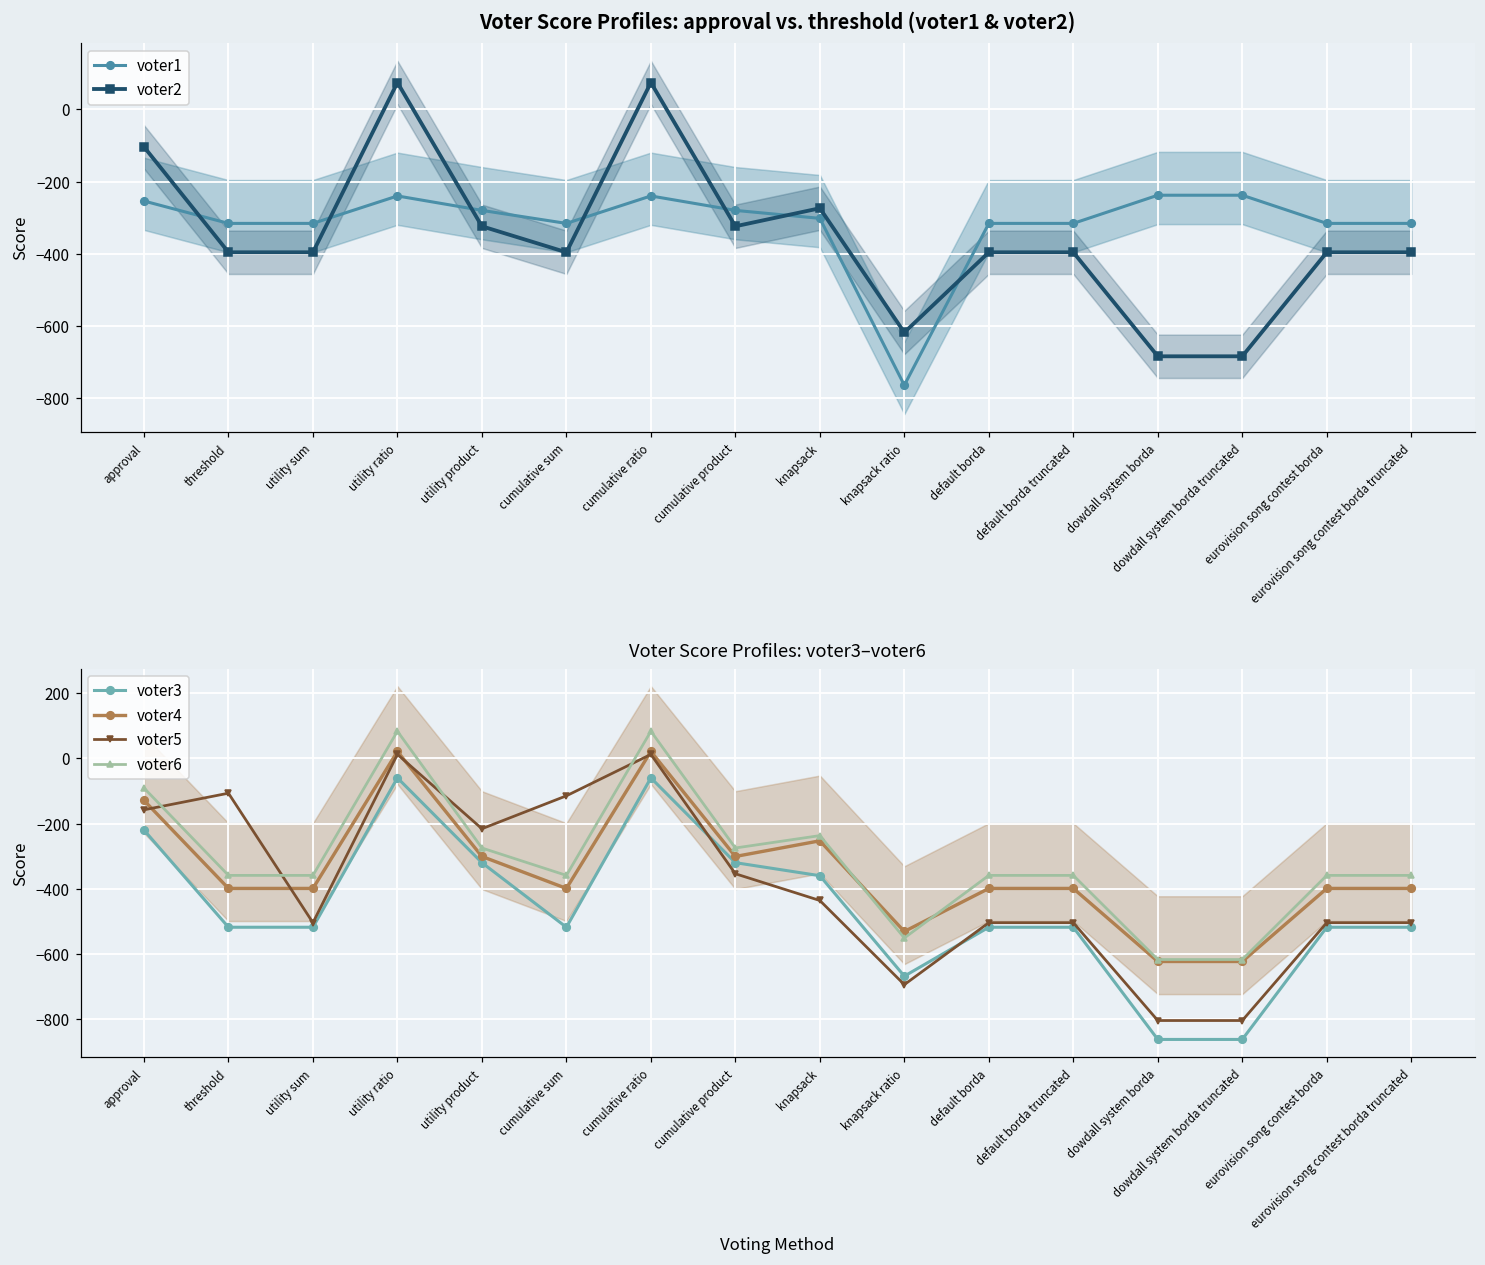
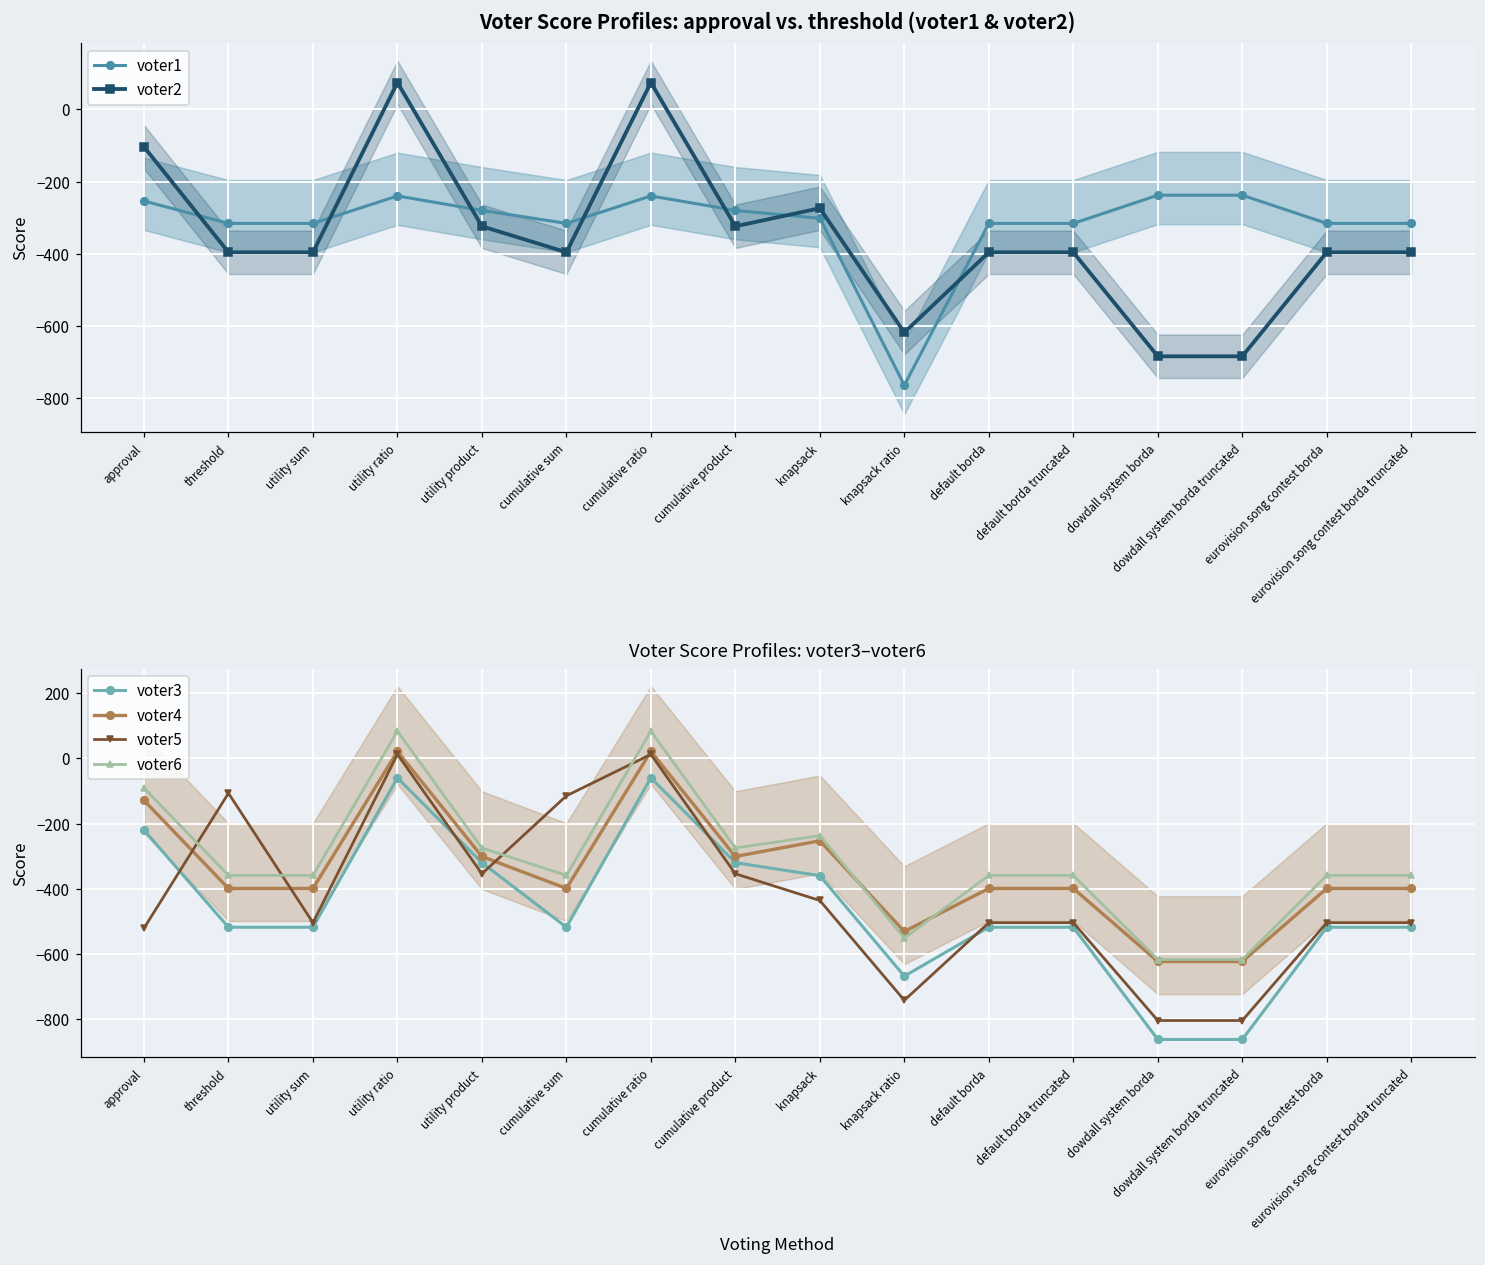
Voter Score Profiles: voter3–voter6, voter5, approval: -160 -> -520
Voter Score Profiles: voter3–voter6, voter5, utility product: -220 -> -350
Voter Score Profiles: voter3–voter6, voter5, knapsack ratio: -690 -> -740
